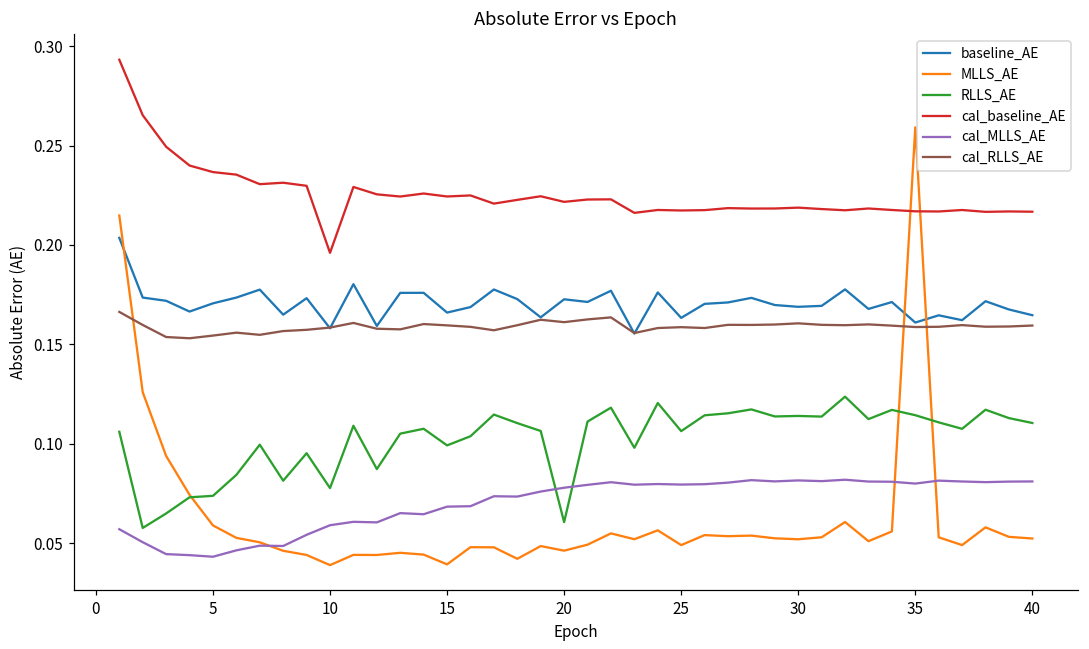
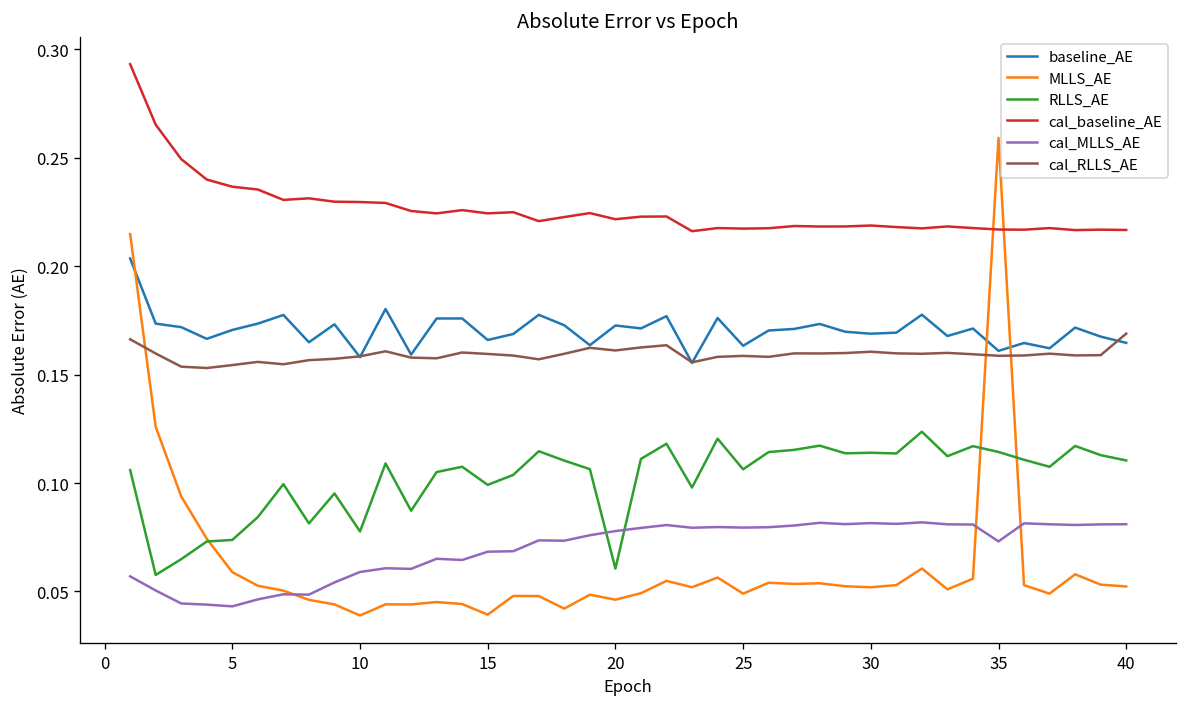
cal_baseline_AE, 10: 0.196 -> 0.230
cal_MLLS_AE, 35: 0.080 -> 0.073
cal_RLLS_AE, 40: 0.159 -> 0.169
